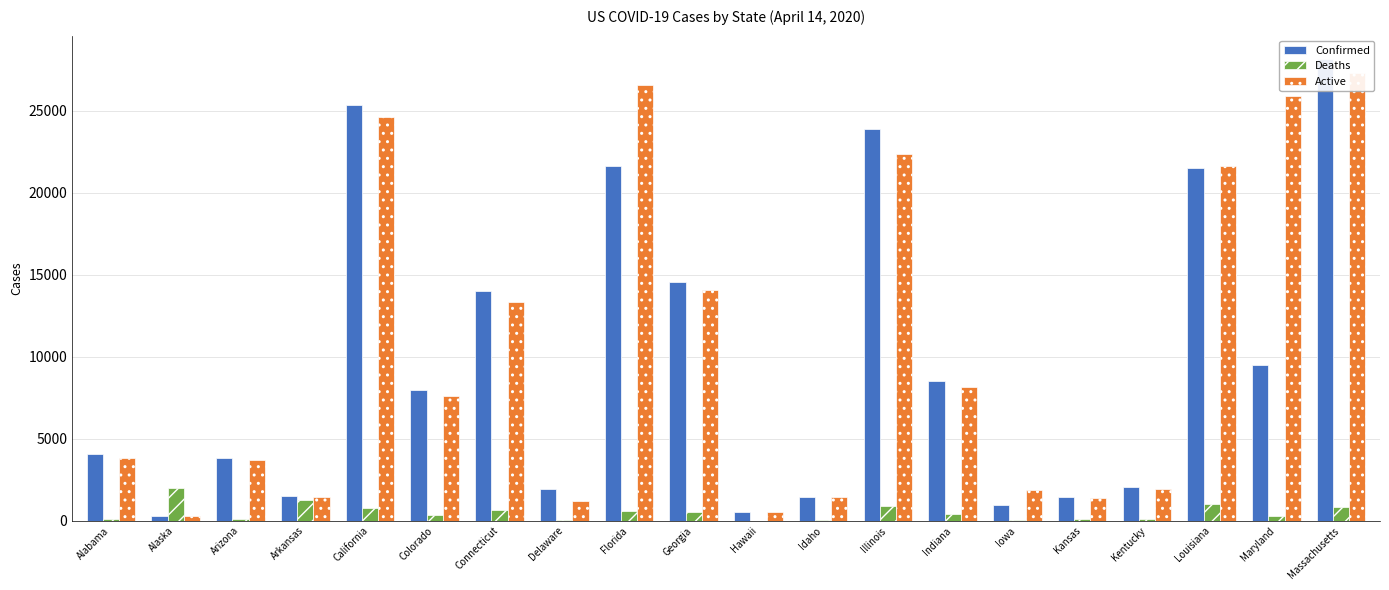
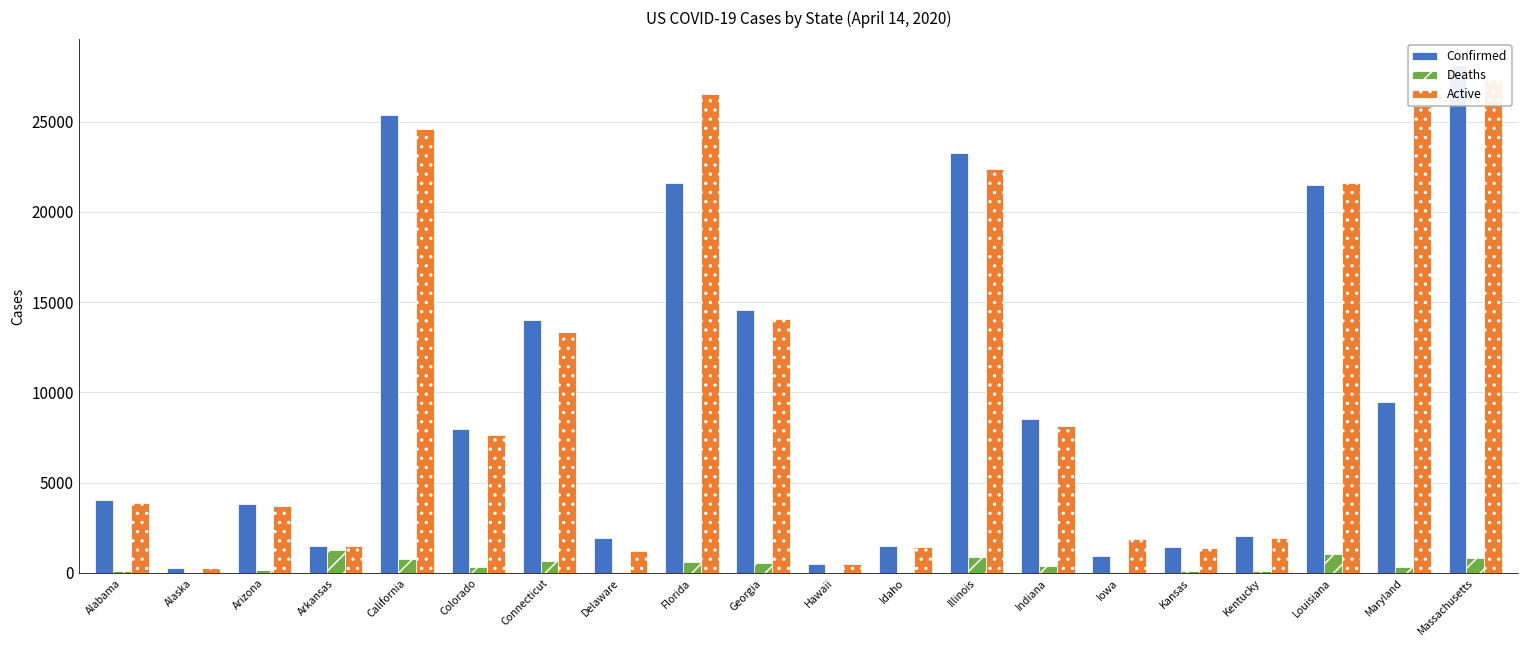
Deaths, Alaska: 2000 -> 0
Confirmed, Illinois: 23900 -> 23200
